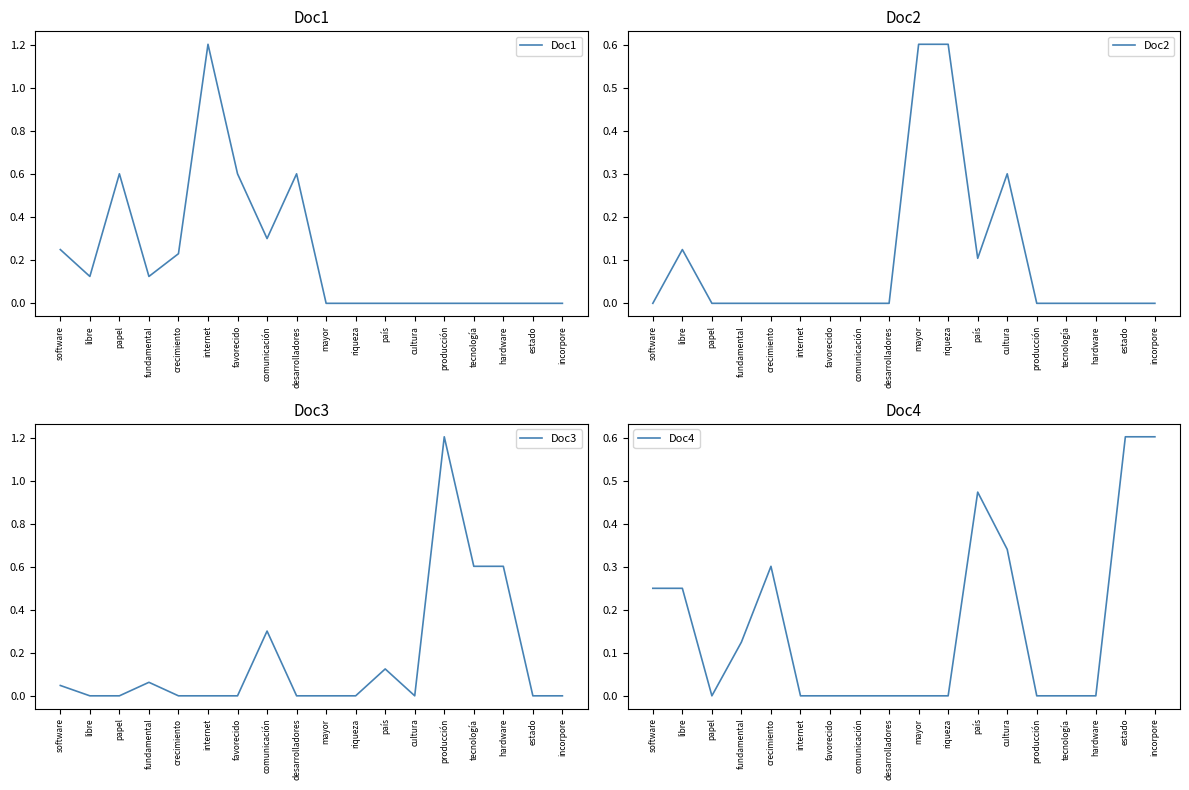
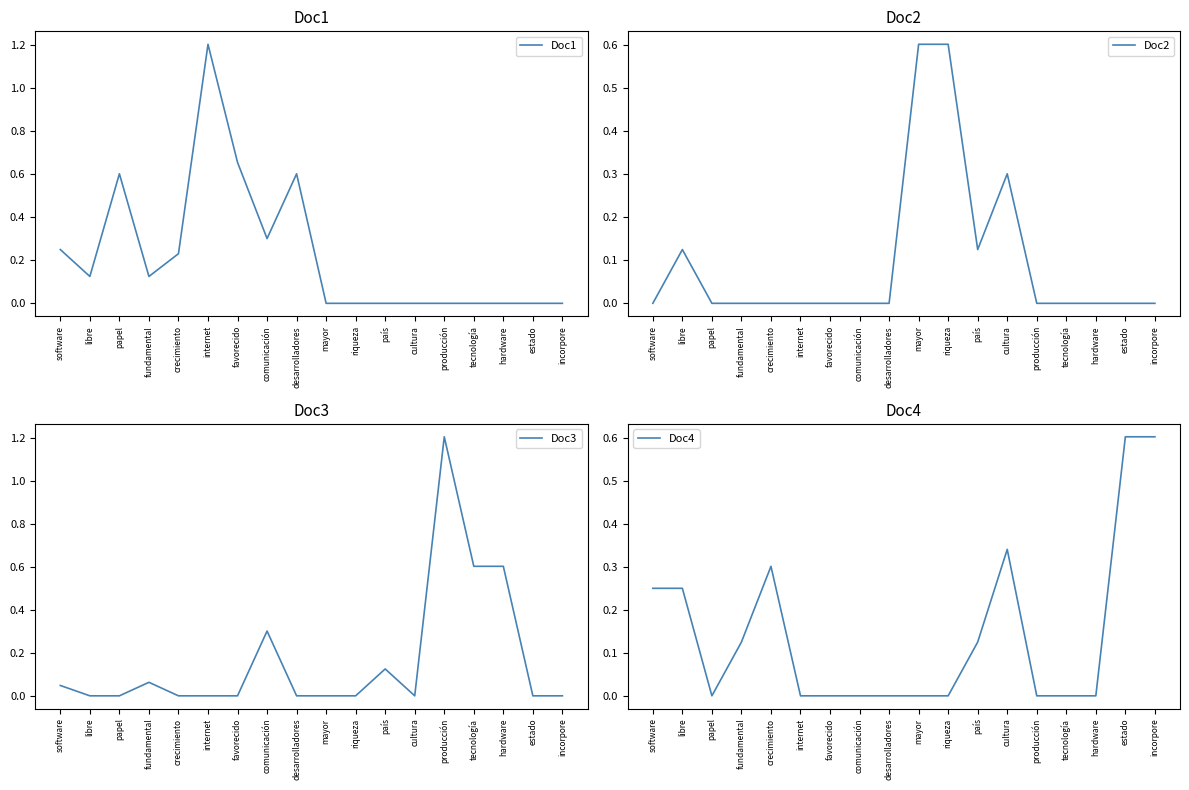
Doc1, favorecido: 0.60 -> 0.66
Doc2, país: 0.10 -> 0.12
Doc4, país: 0.47 -> 0.12
